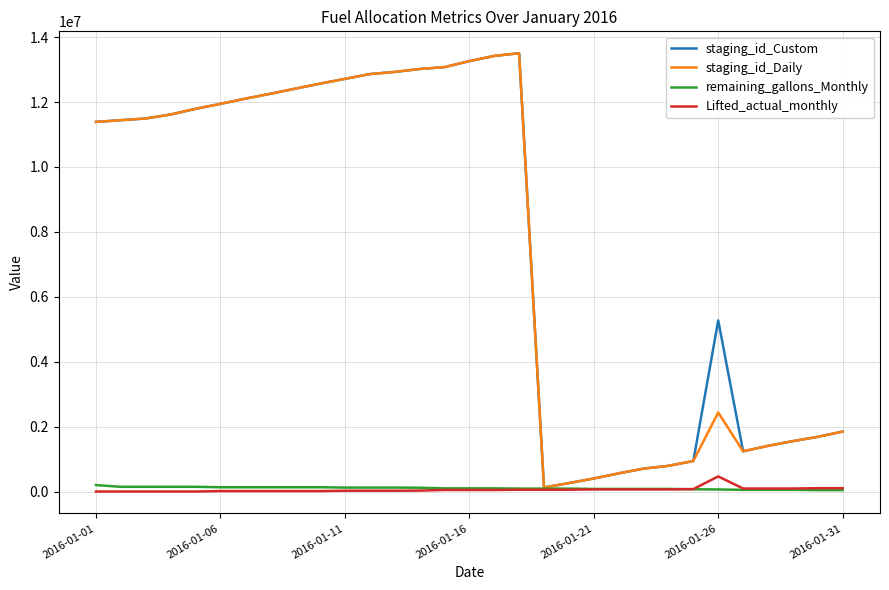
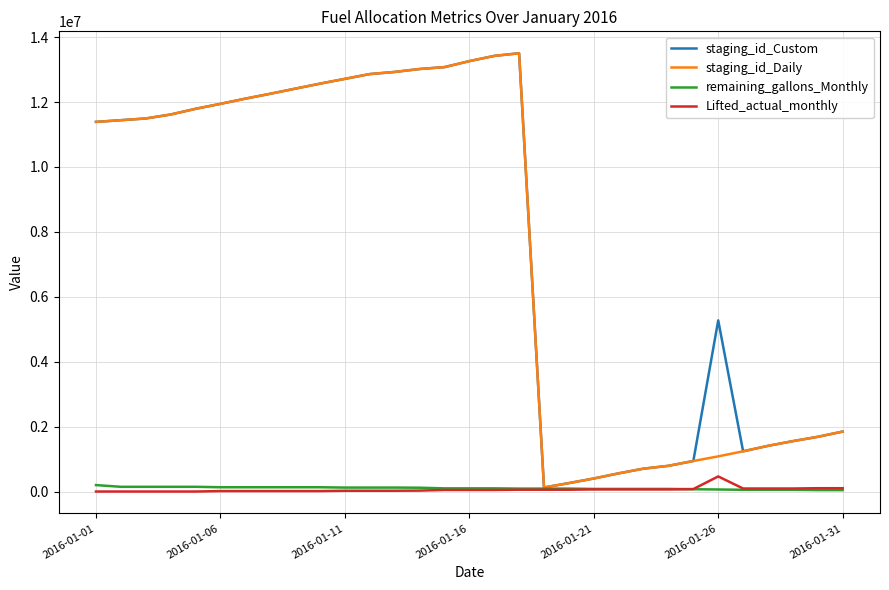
staging_id_Daily, 2016-01-26: 2400000 -> 1100000
